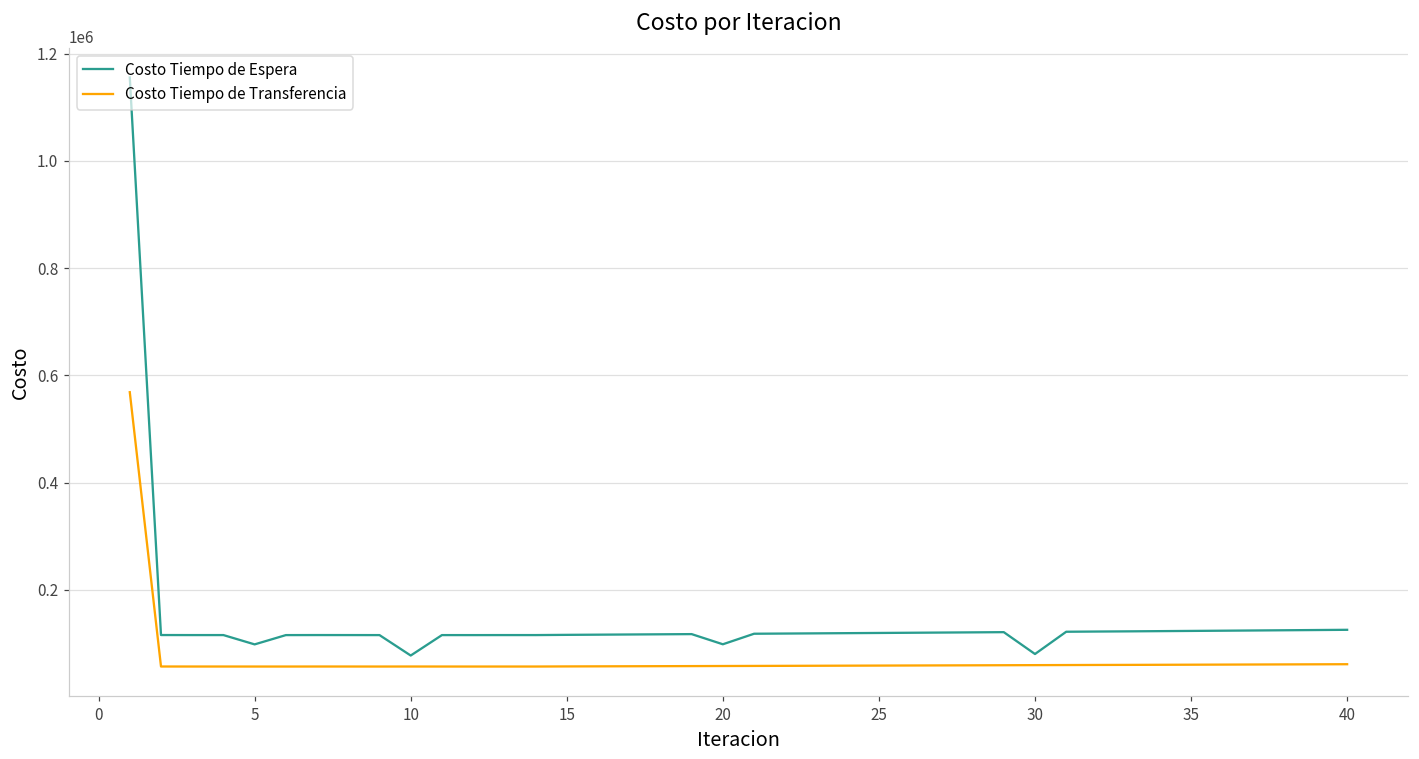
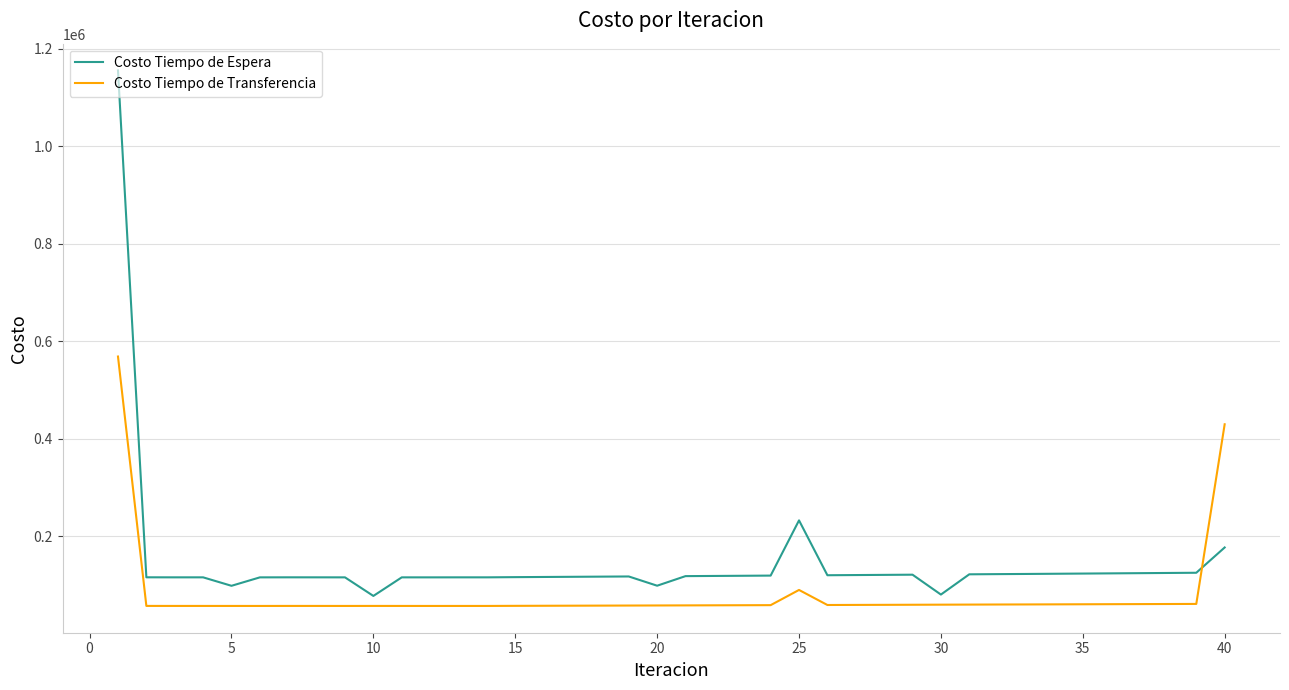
Costo Tiempo de Espera, 25: 120000 -> 230000
Costo Tiempo de Transferencia, 25: 60000 -> 90000
Costo Tiempo de Espera, 40: 130000 -> 180000
Costo Tiempo de Transferencia, 40: 60000 -> 430000
